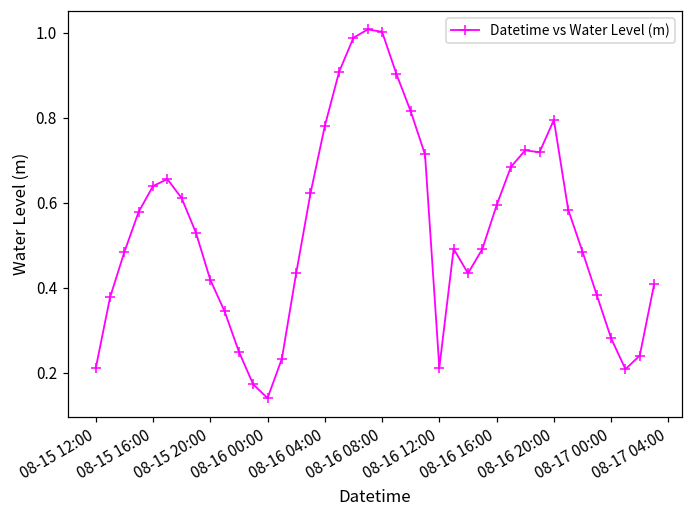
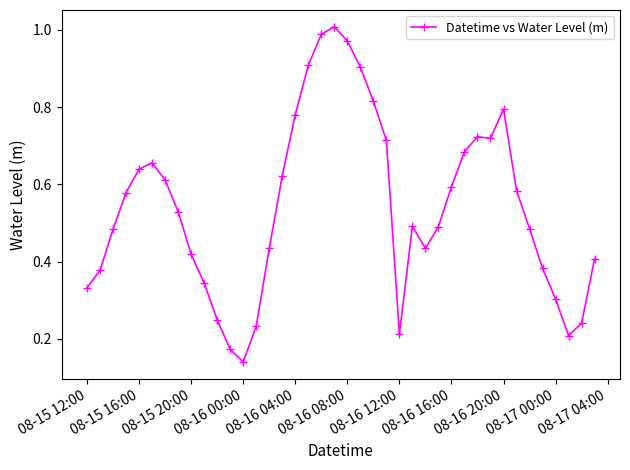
08-15 12:00: 0.21 -> 0.33
08-16 08:00: 1.00 -> 0.97
08-17 00:00: 0.28 -> 0.30
